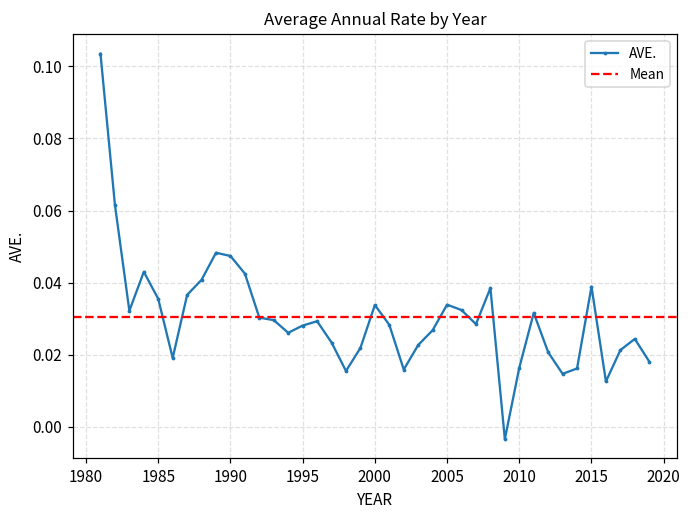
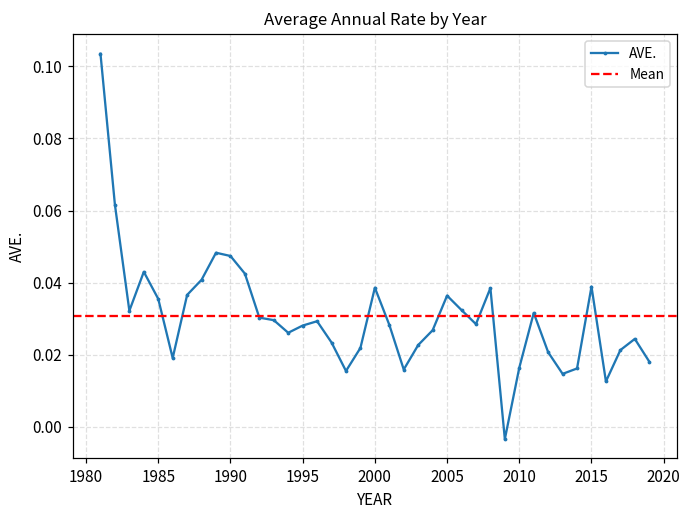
2000: 0.034 -> 0.039
2005: 0.034 -> 0.036
